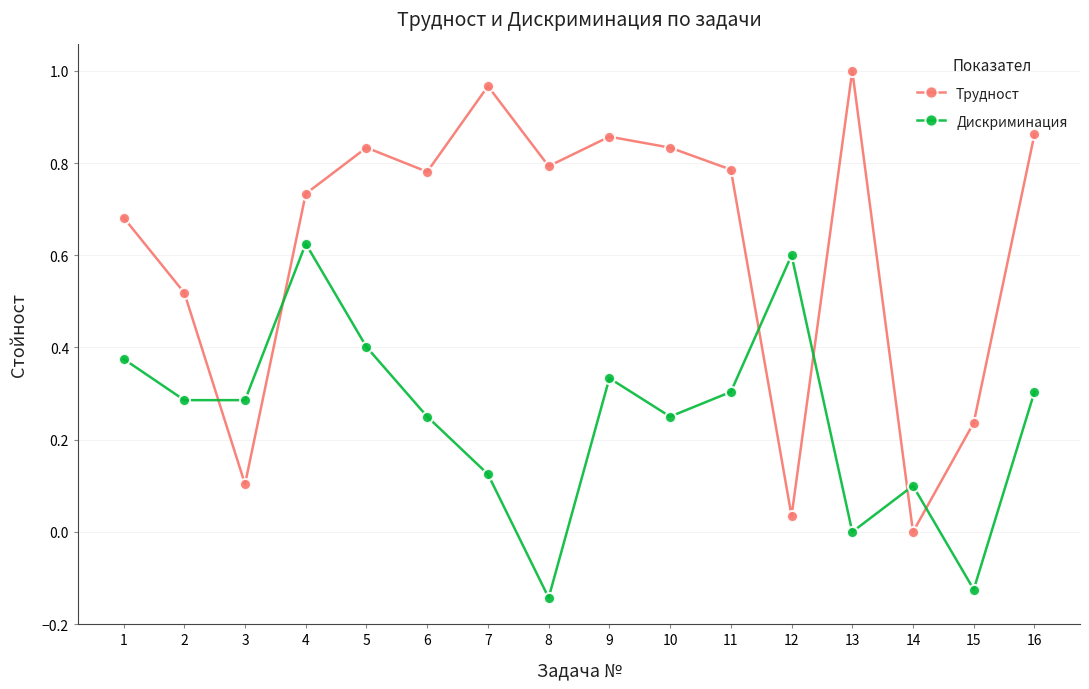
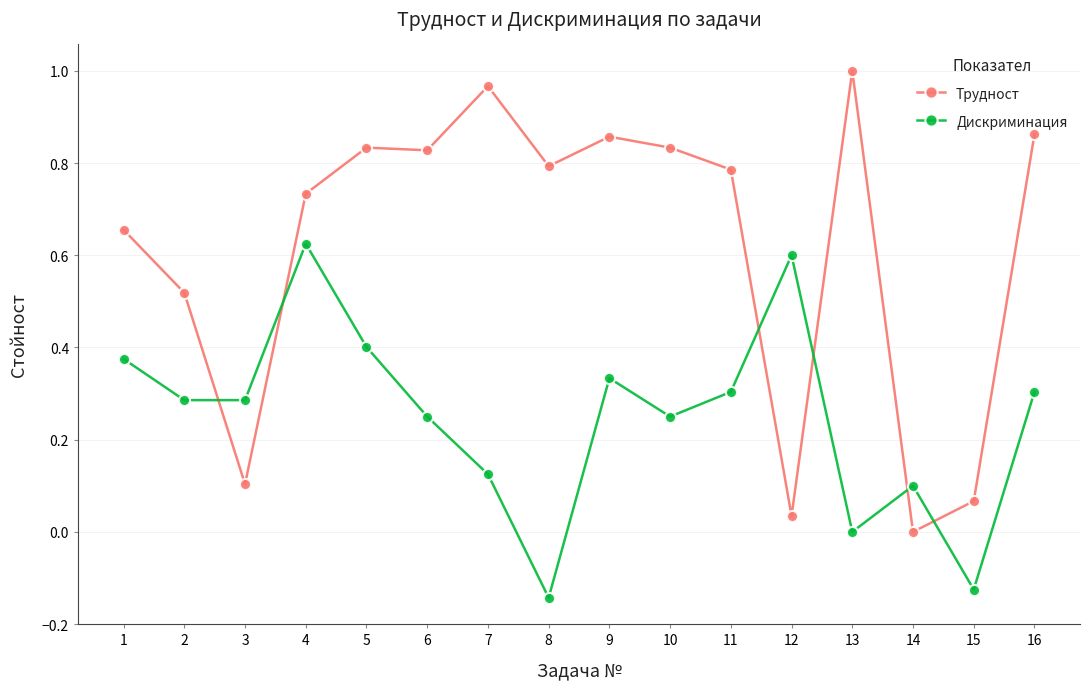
Трудност, 1: 0.68 -> 0.66
Трудност, 6: 0.78 -> 0.83
Трудност, 15: 0.24 -> 0.07
